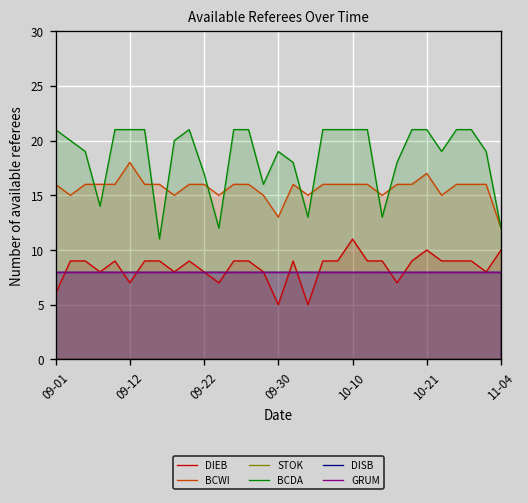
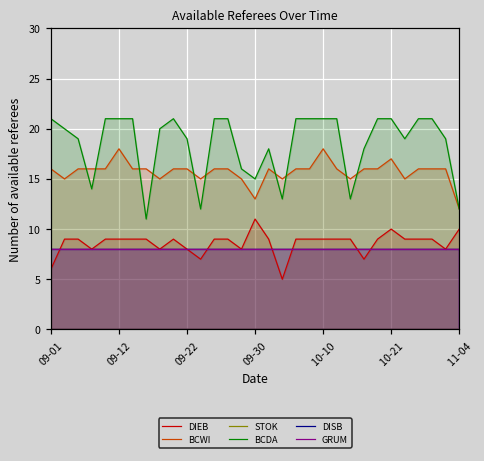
DIEB, 09-12: 7 -> 9
BCDA, 09-22: 17 -> 19
DIEB, 09-30: 5 -> 11
BCDA, 09-30: 19 -> 15
DIEB, 10-10: 11 -> 9
BCWI, 10-10: 16 -> 18
